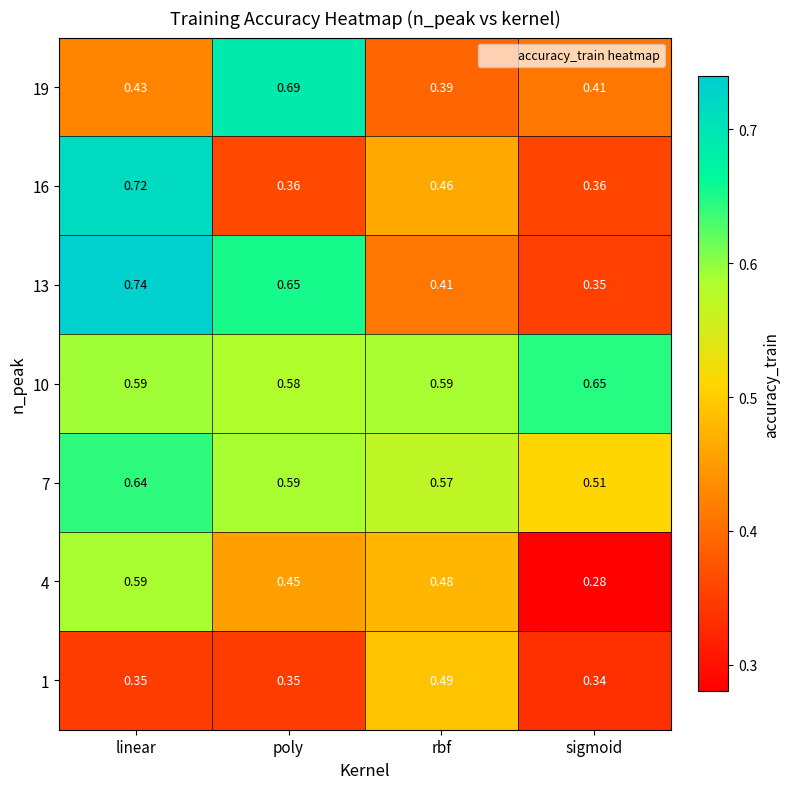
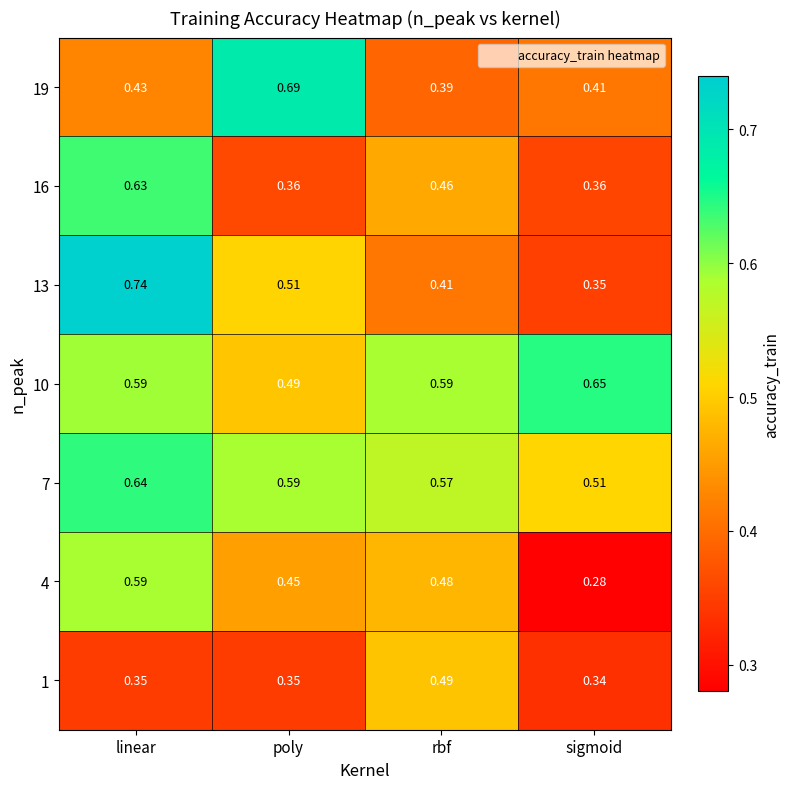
16, linear: 0.72 -> 0.63
13, poly: 0.65 -> 0.51
10, poly: 0.58 -> 0.49
